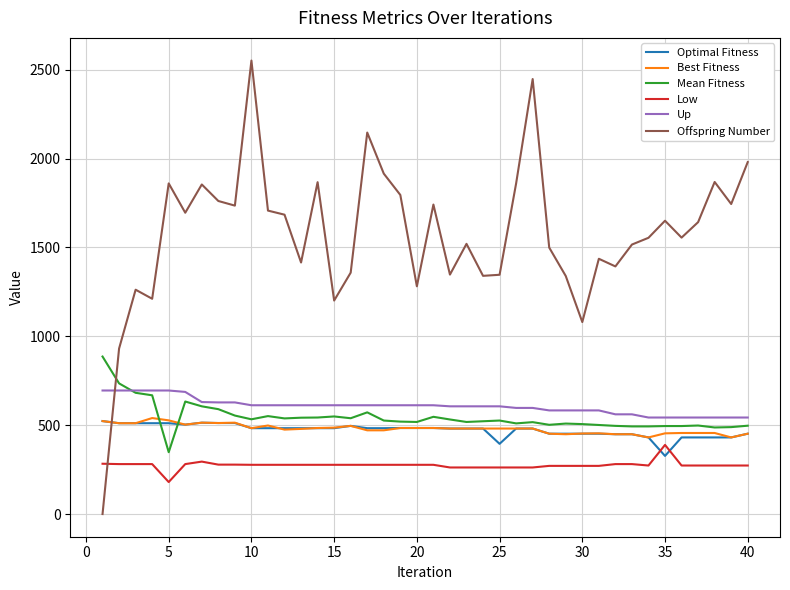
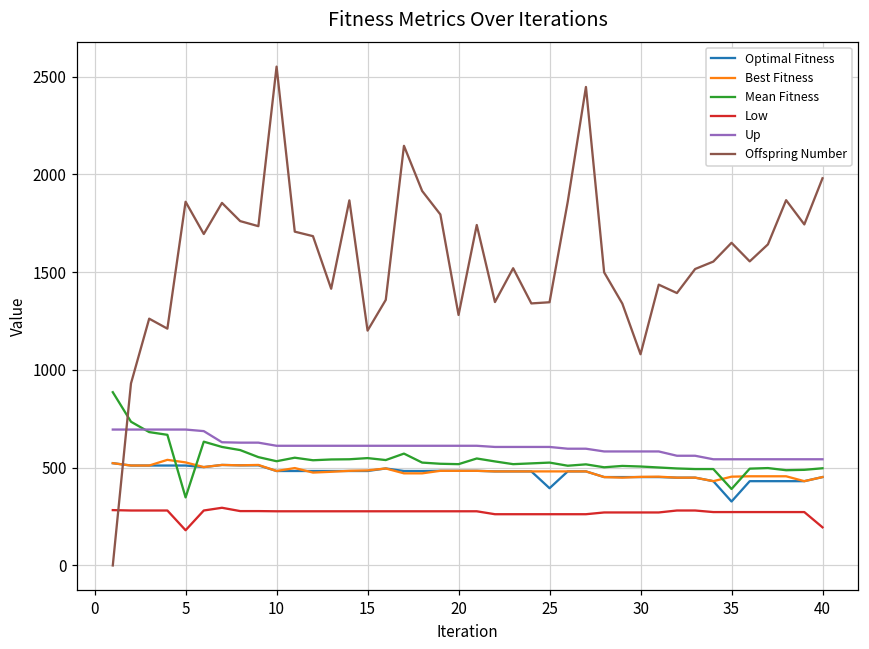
Mean Fitness, 35: 500 -> 390
Low, 35: 390 -> 270
Low, 40: 270 -> 200
